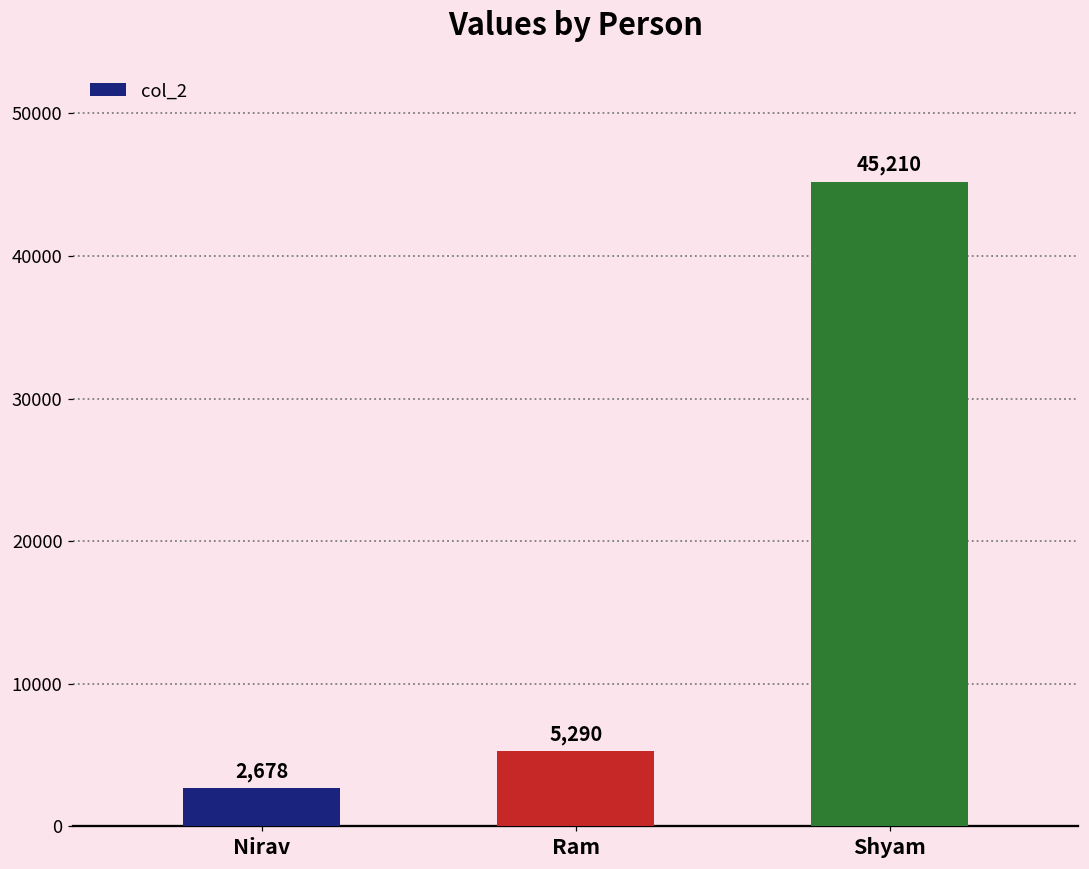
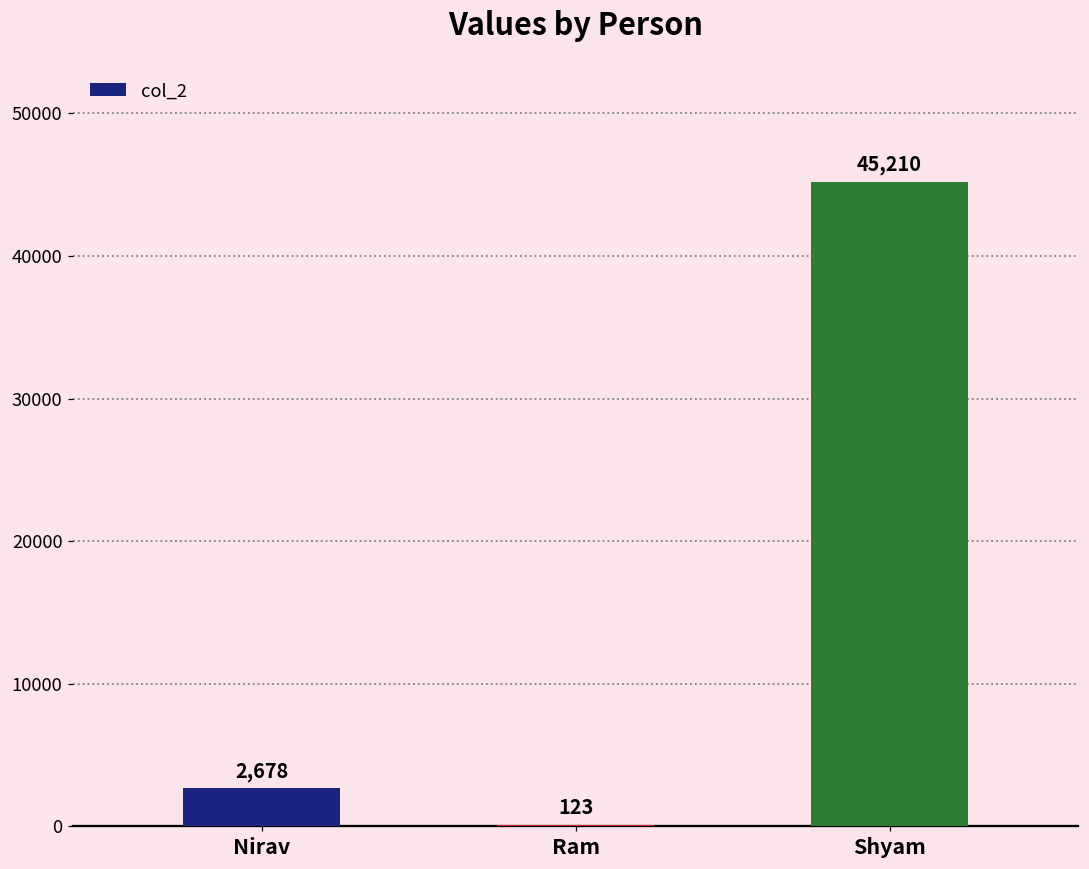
Ram: 5,290 -> 123
